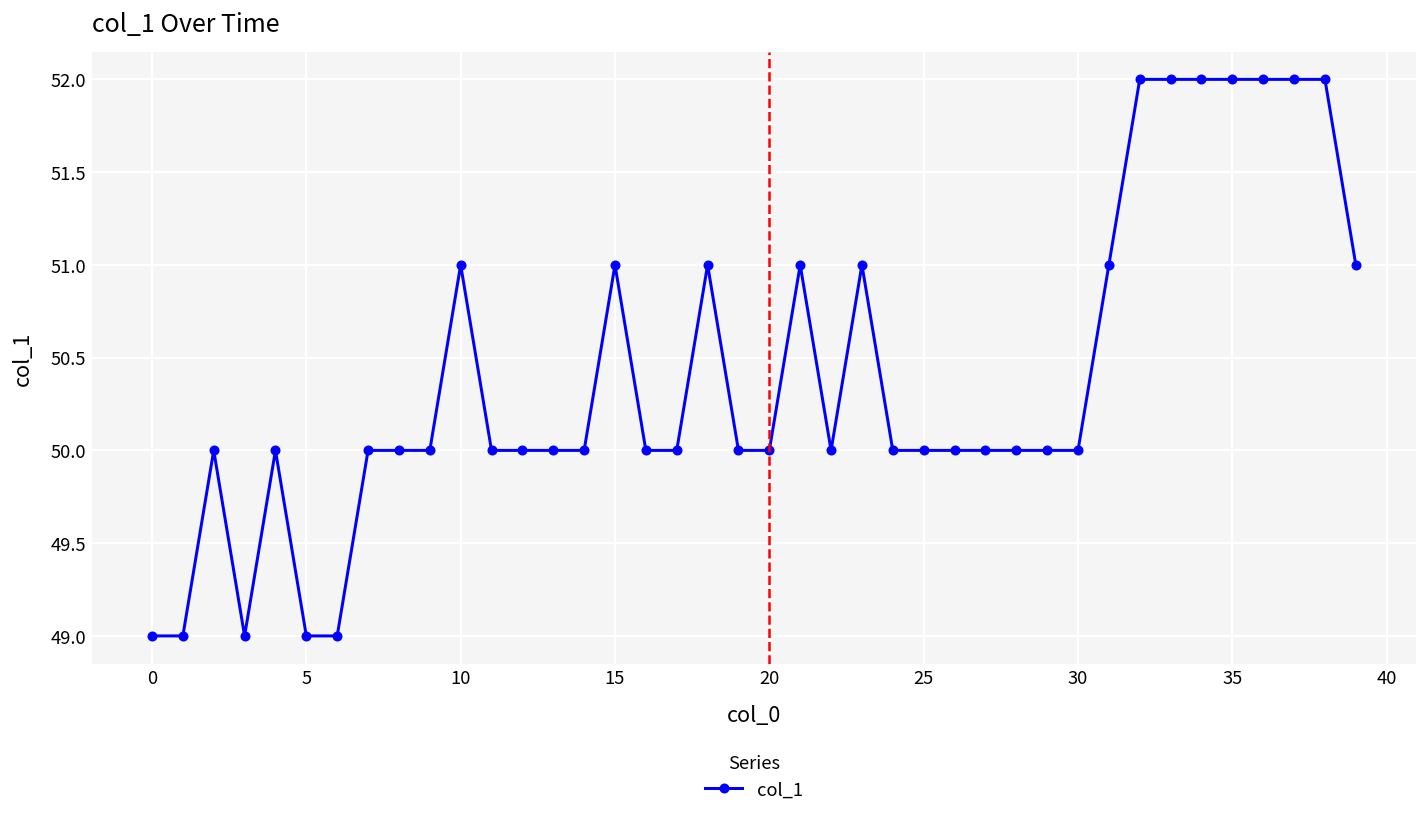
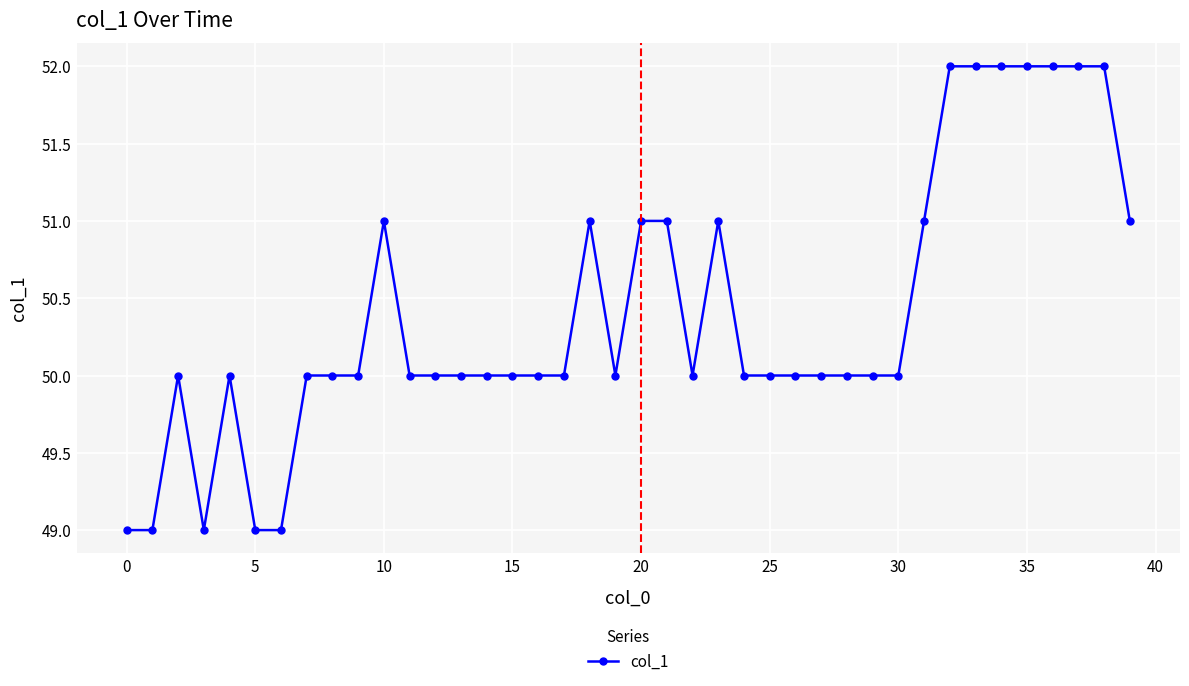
15: 51 -> 50
20: 50 -> 51
